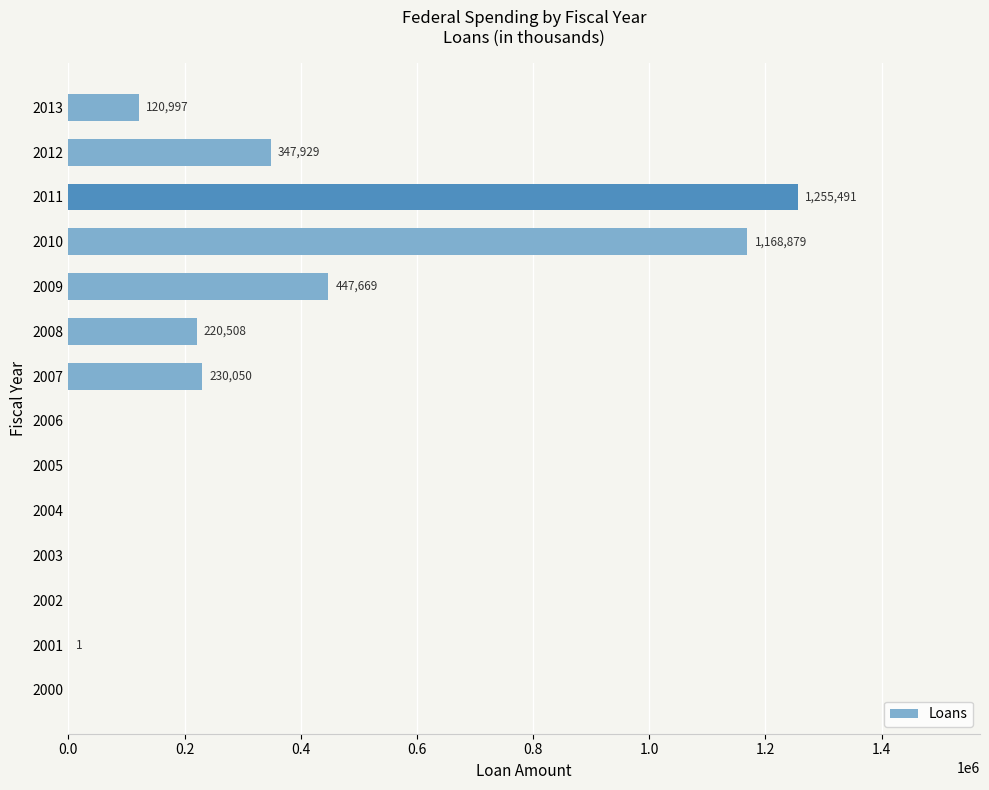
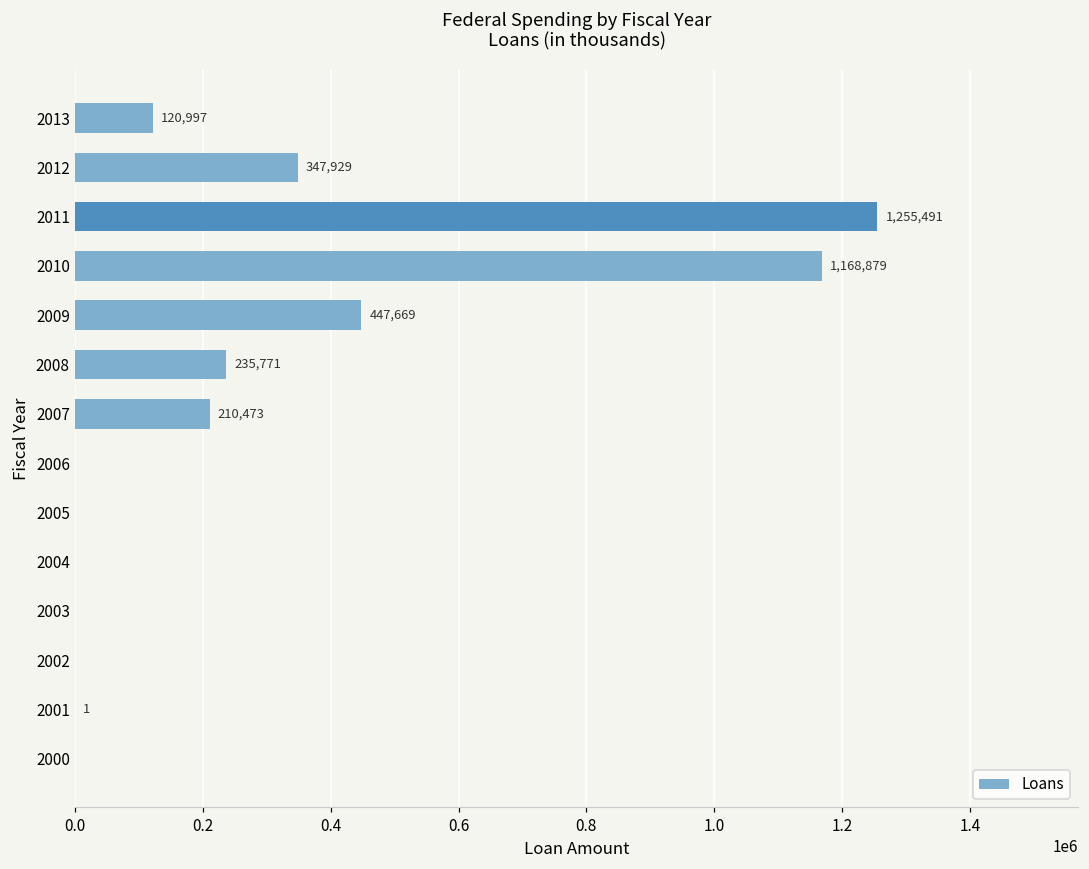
2008: 220,508 -> 235,771
2007: 230,050 -> 210,473
